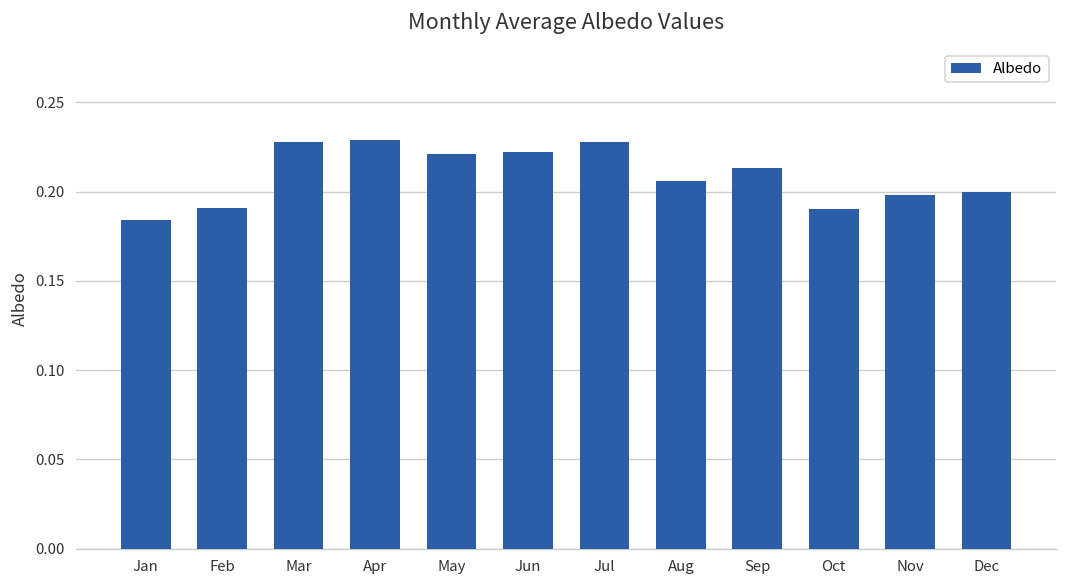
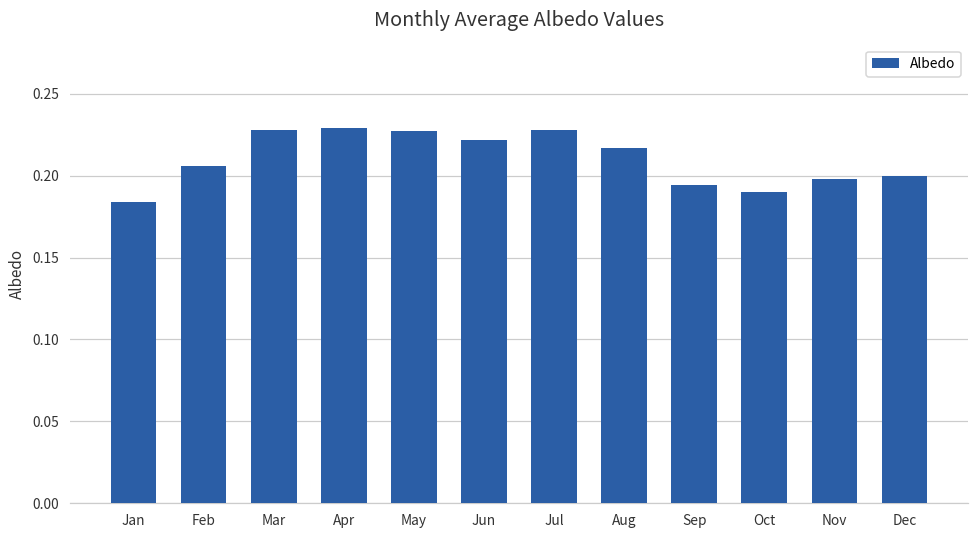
Feb: 0.191 -> 0.206
May: 0.221 -> 0.227
Aug: 0.206 -> 0.217
Sep: 0.213 -> 0.194
